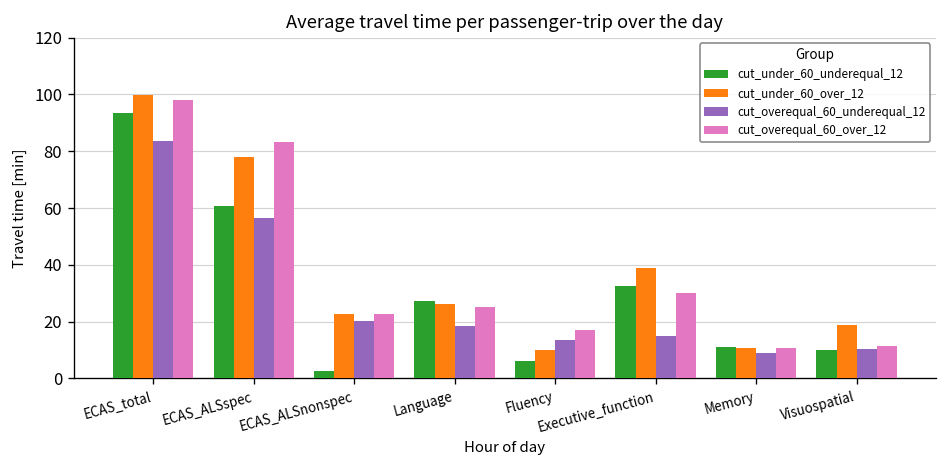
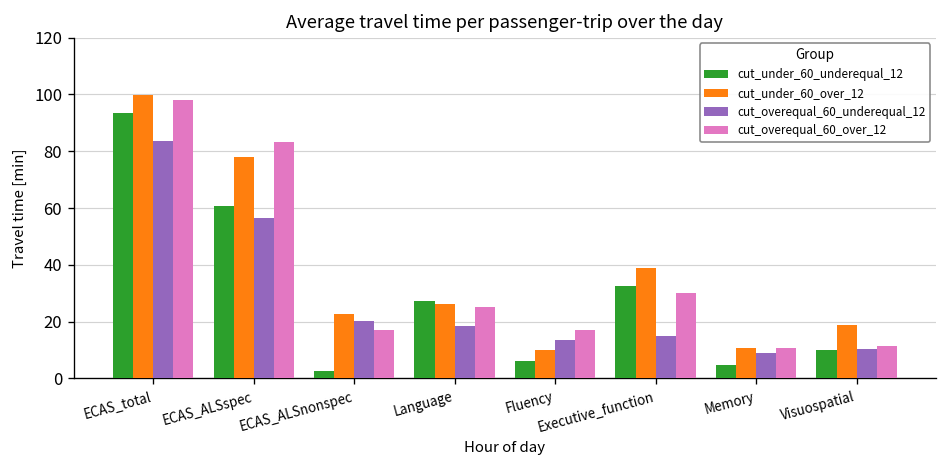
cut_overequal_60_over_12, ECAS_ALSnonspec: 23 -> 17
cut_under_60_underequal_12, Memory: 11 -> 5
